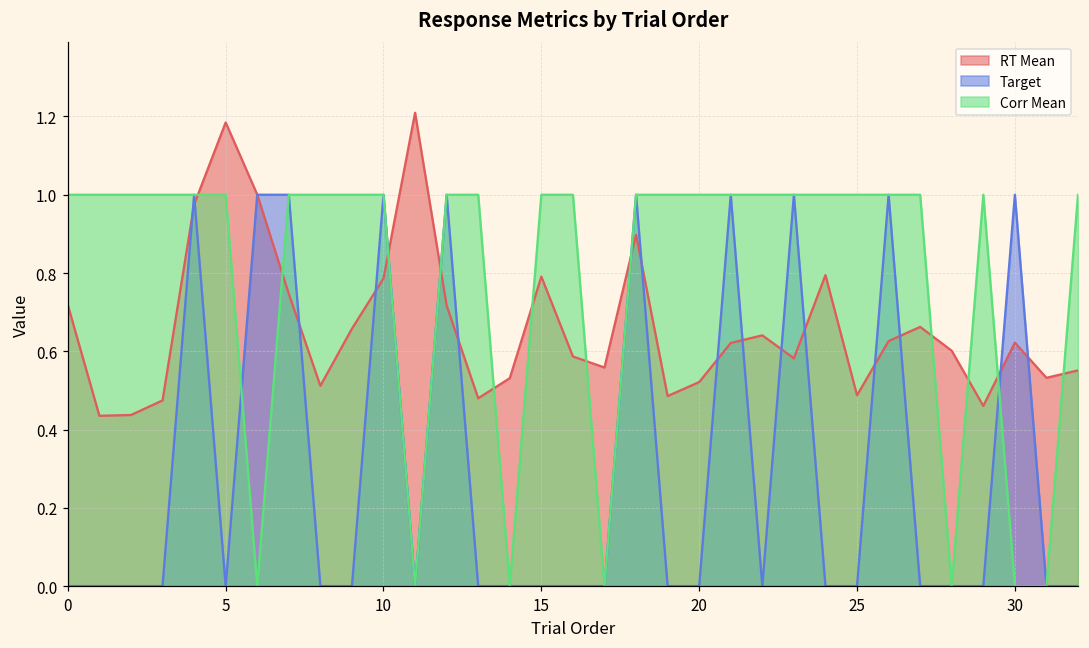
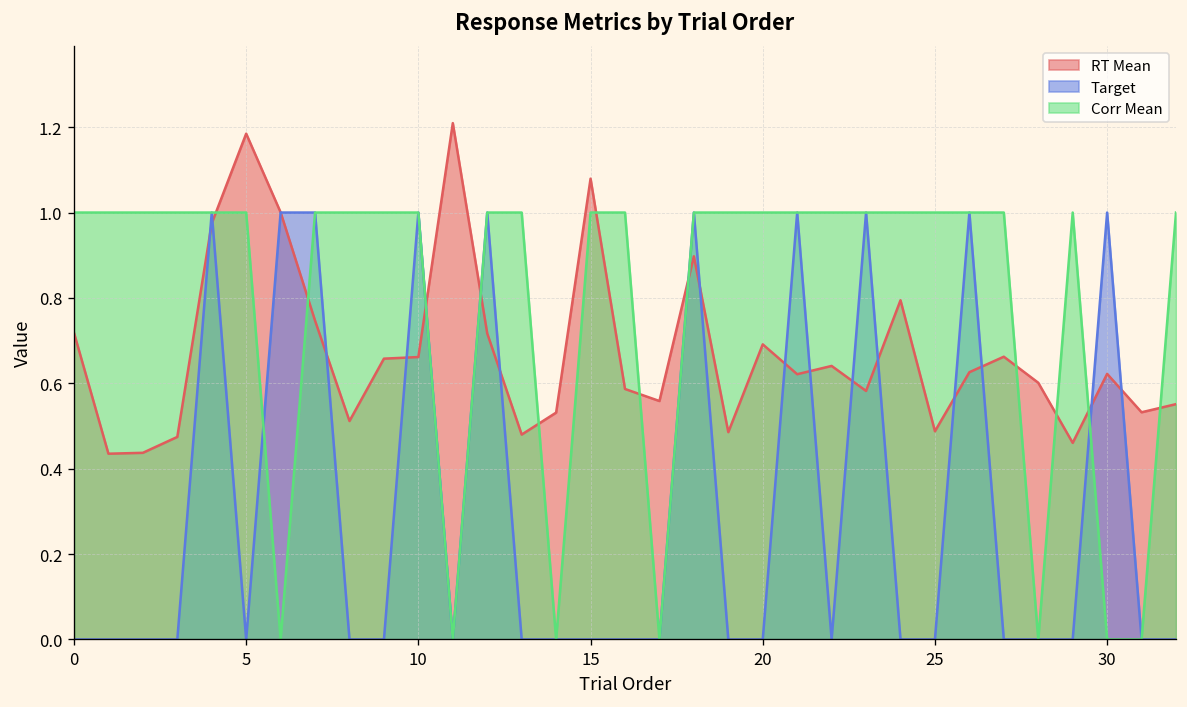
RT Mean, 10: 0.79 -> 0.66
RT Mean, 15: 0.79 -> 1.08
RT Mean, 20: 0.52 -> 0.69
